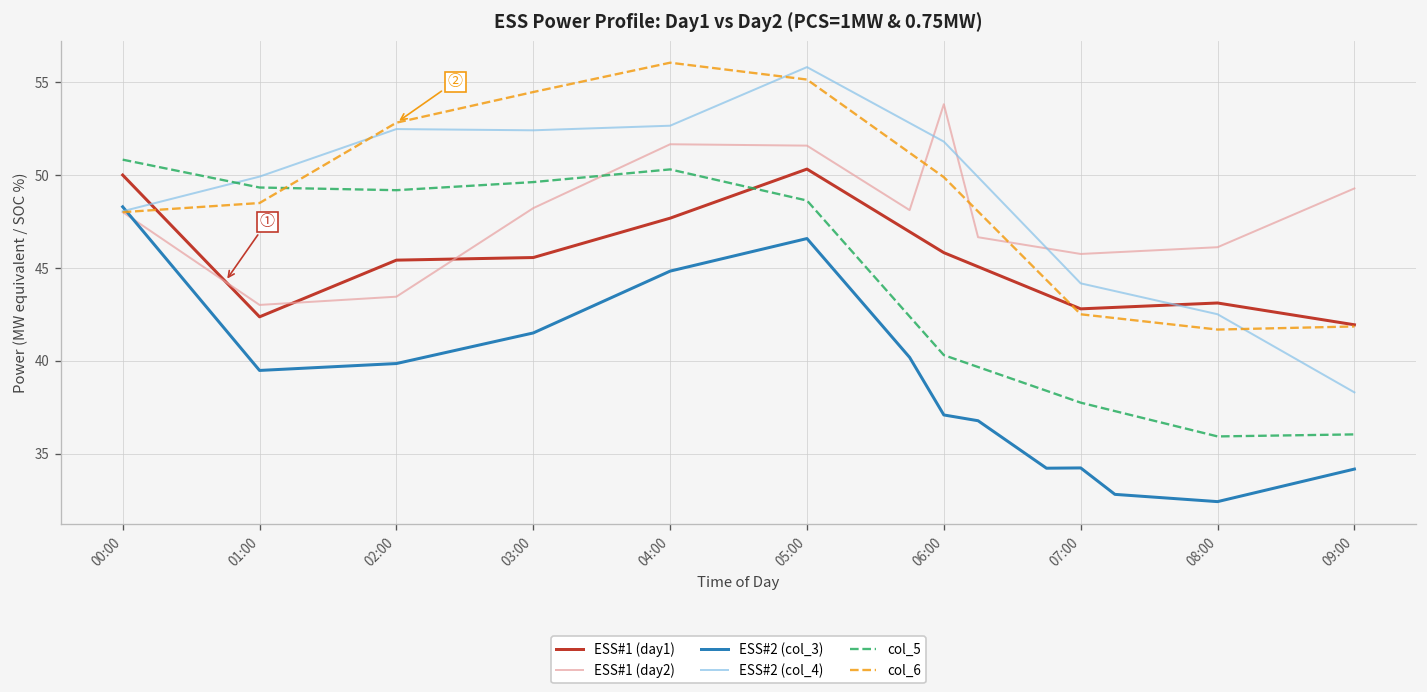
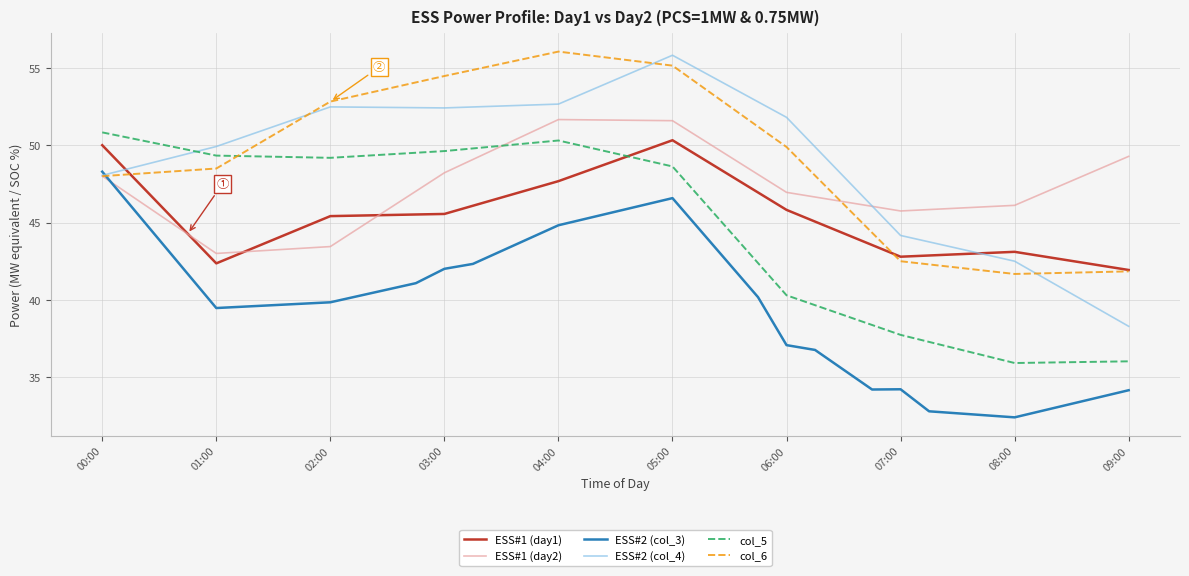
ESS#2 (col_3), 03:00: 41.5 -> 42.0
ESS#1 (day2), 06:00: 53.8 -> 47.0
